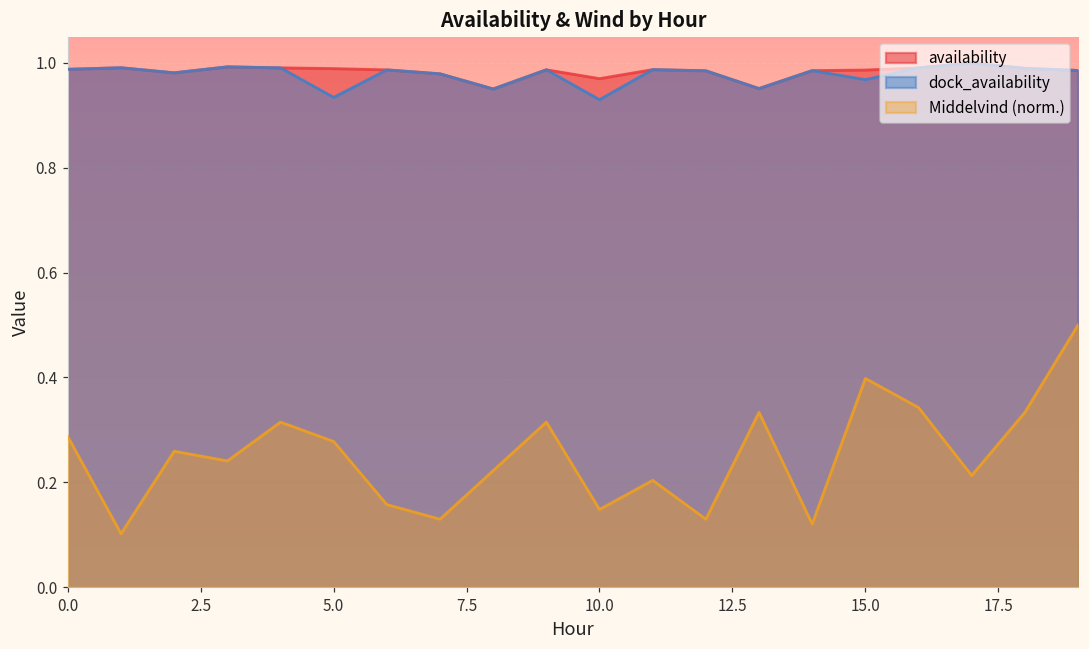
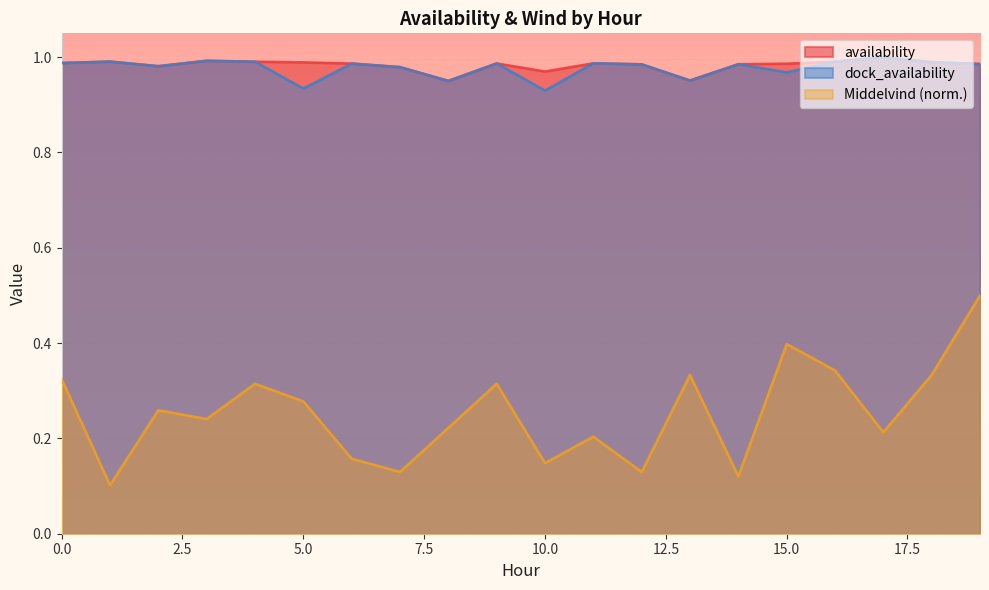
Middelvind (norm.), 0.0: 0.29 -> 0.32
